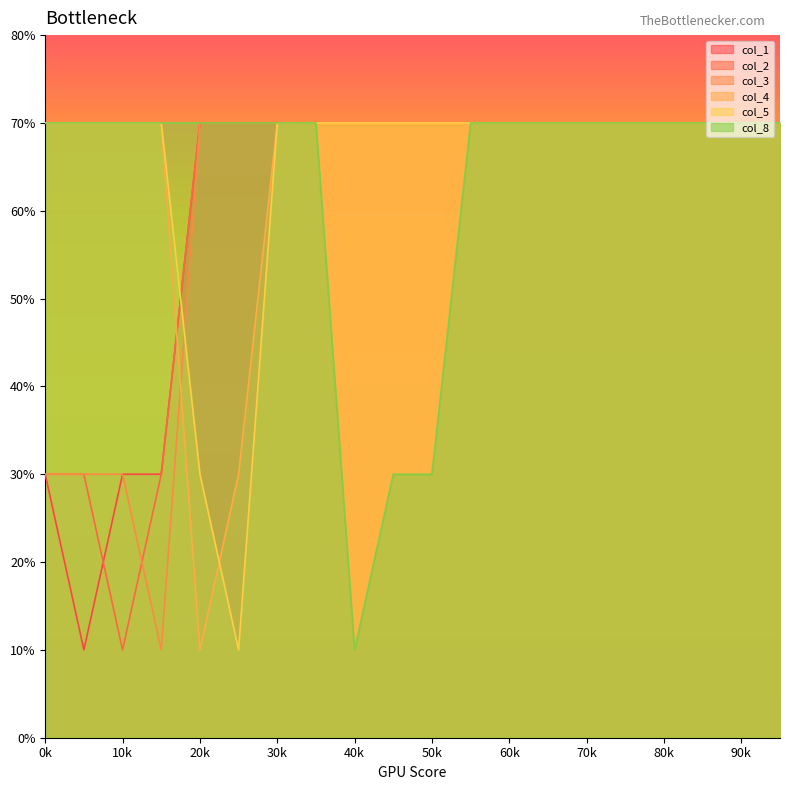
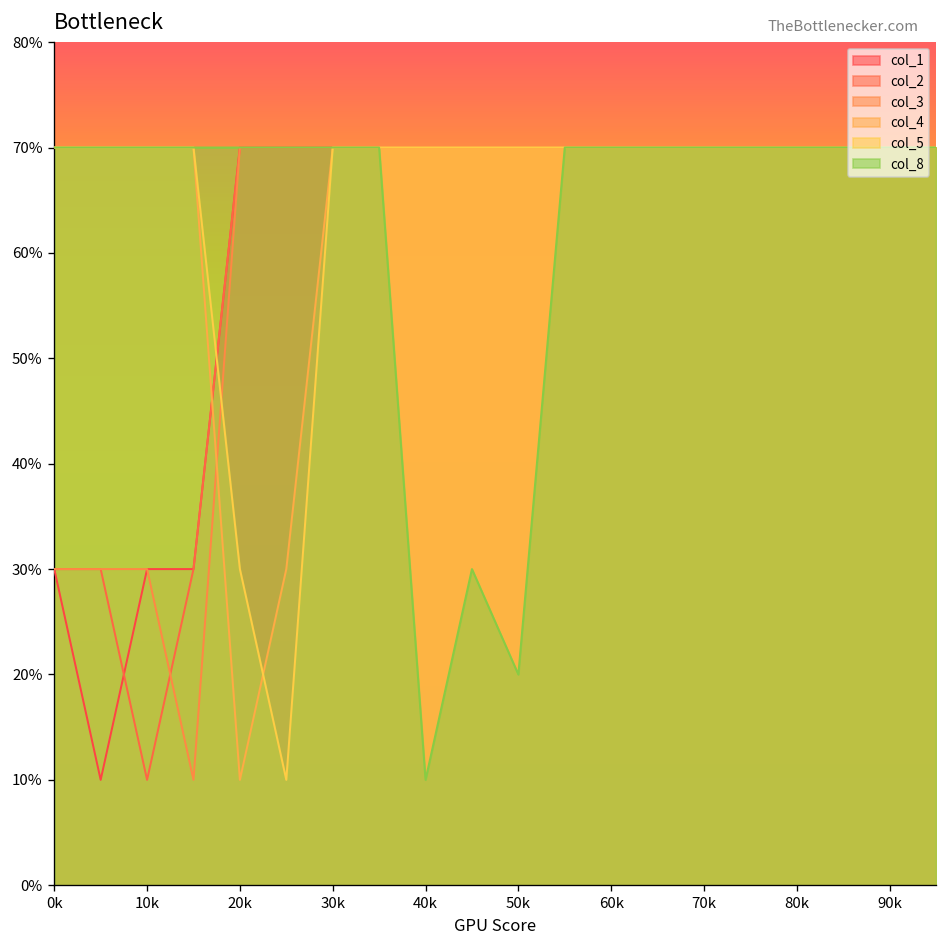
col_8, 50k: 30% -> 20%
